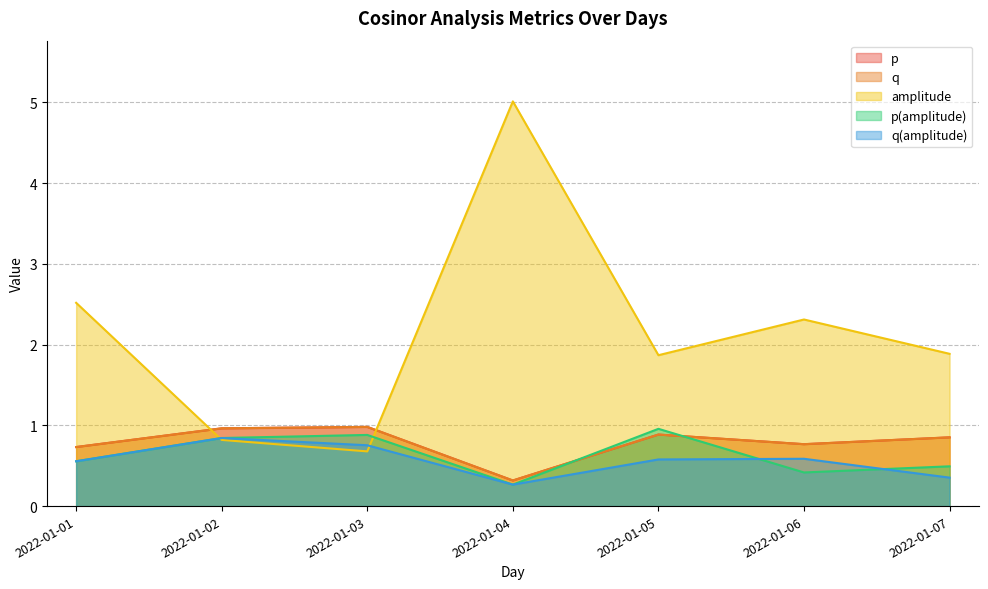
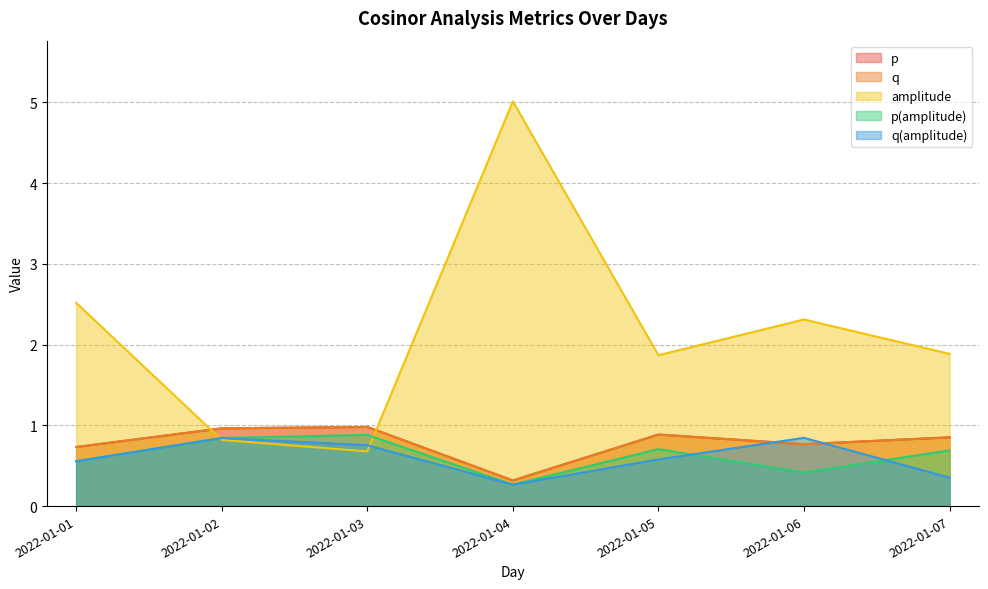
p(amplitude), 2022-01-05: 1.0 -> 0.7
q(amplitude), 2022-01-06: 0.6 -> 0.8
p(amplitude), 2022-01-07: 0.5 -> 0.7
